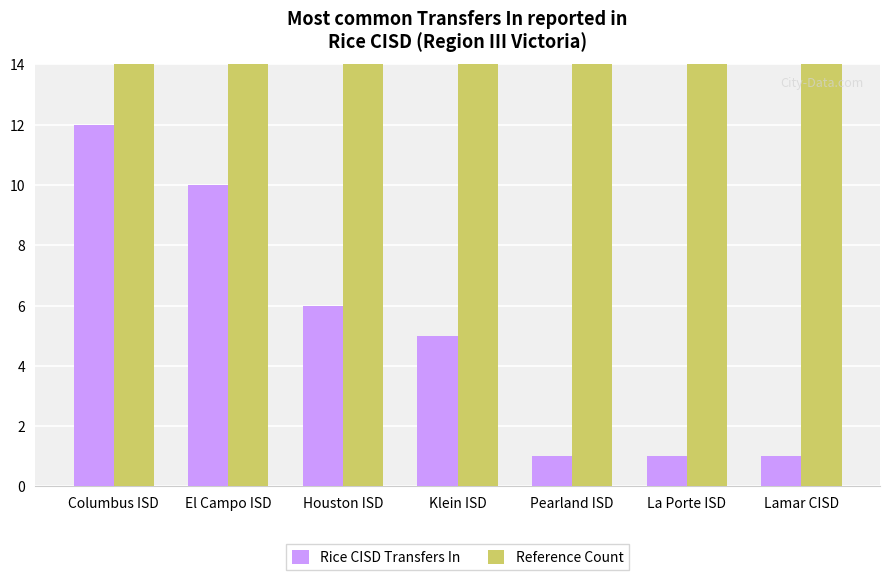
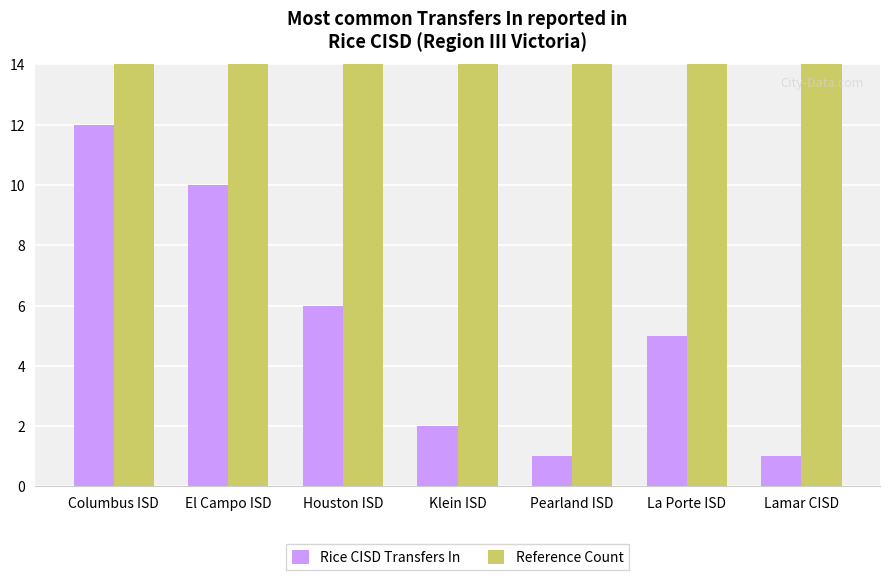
Rice CISD Transfers In, Klein ISD: 5 -> 2
Rice CISD Transfers In, La Porte ISD: 1 -> 5
